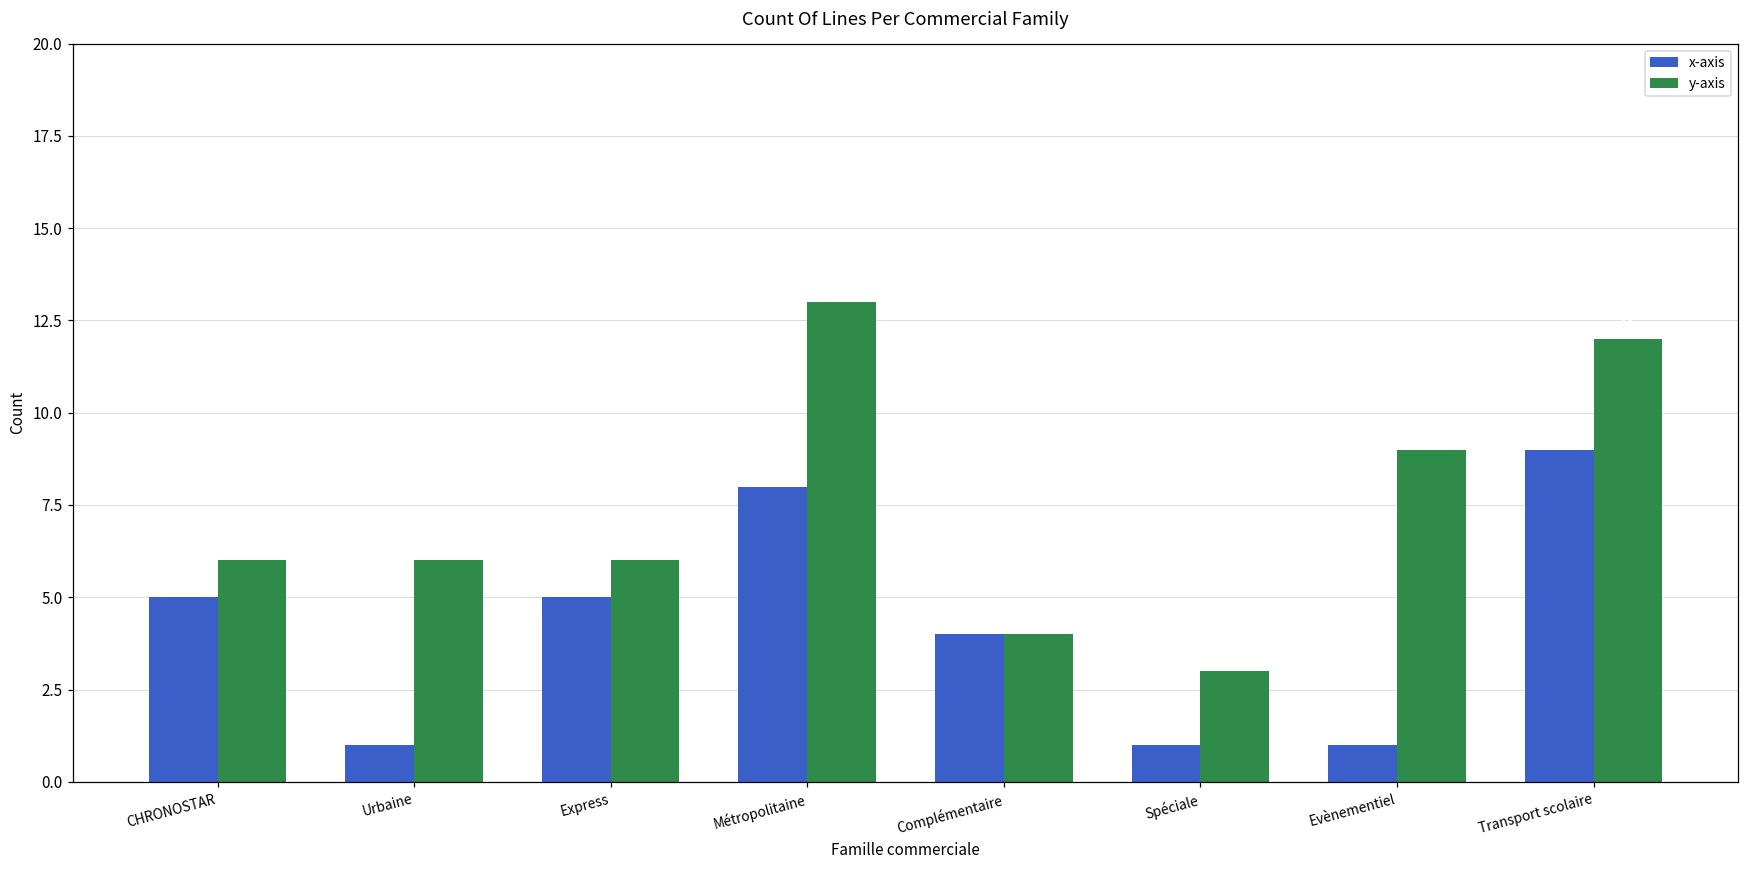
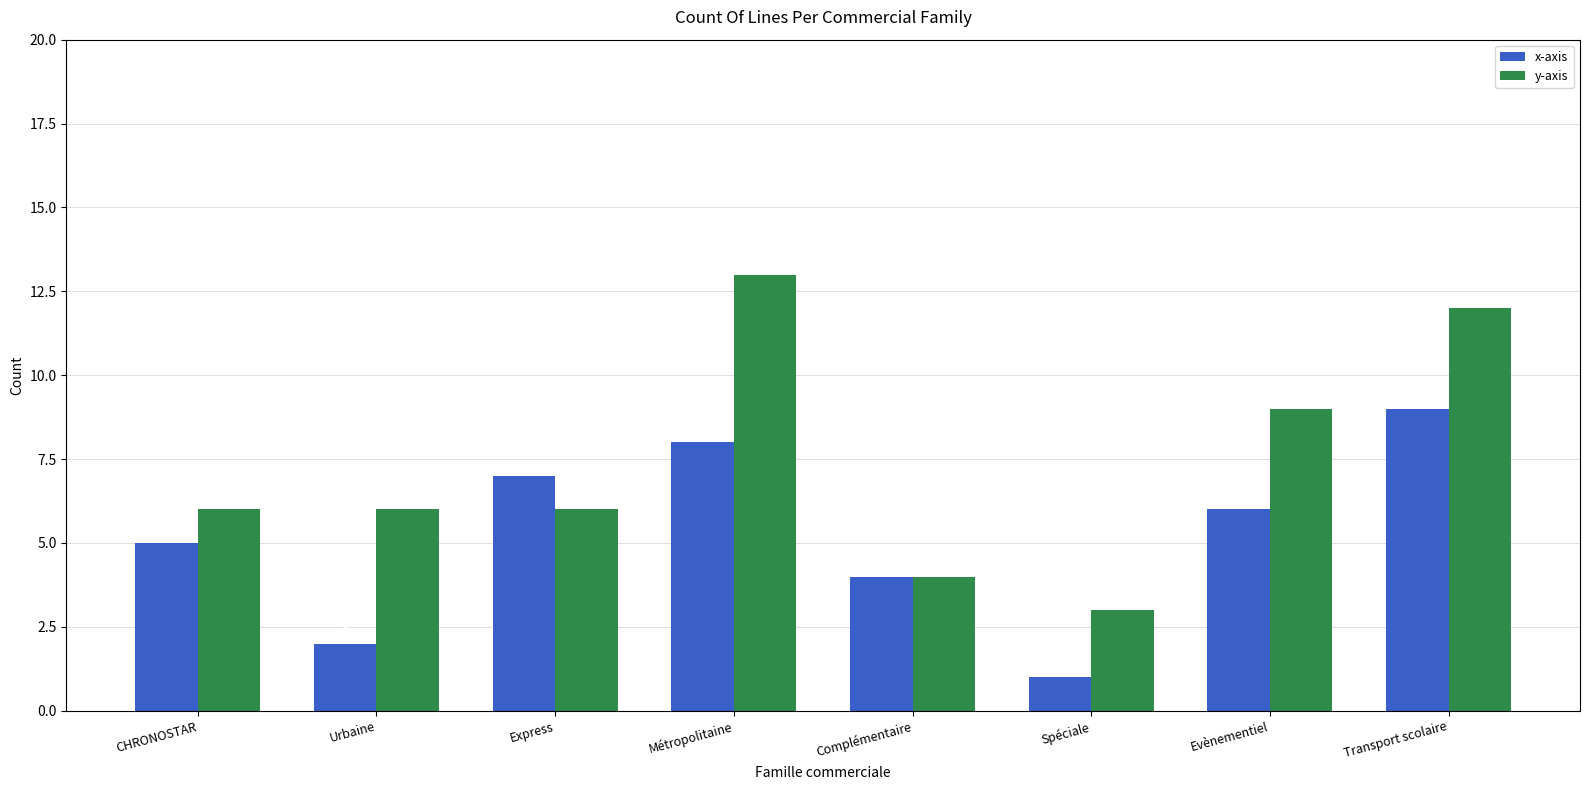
x-axis, Urbaine: 1 -> 2
x-axis, Express: 5 -> 7
x-axis, Evènementiel: 1 -> 6
